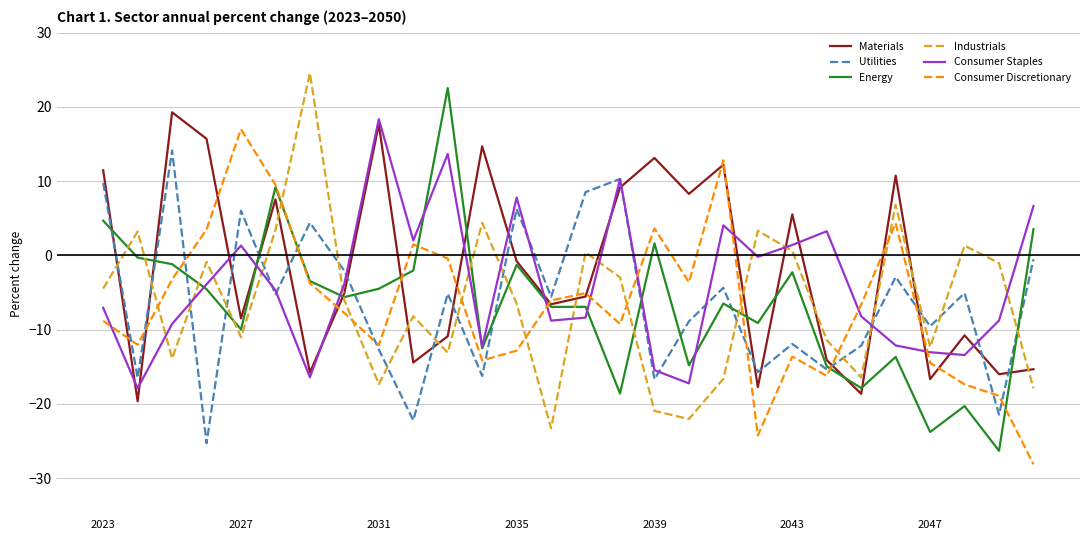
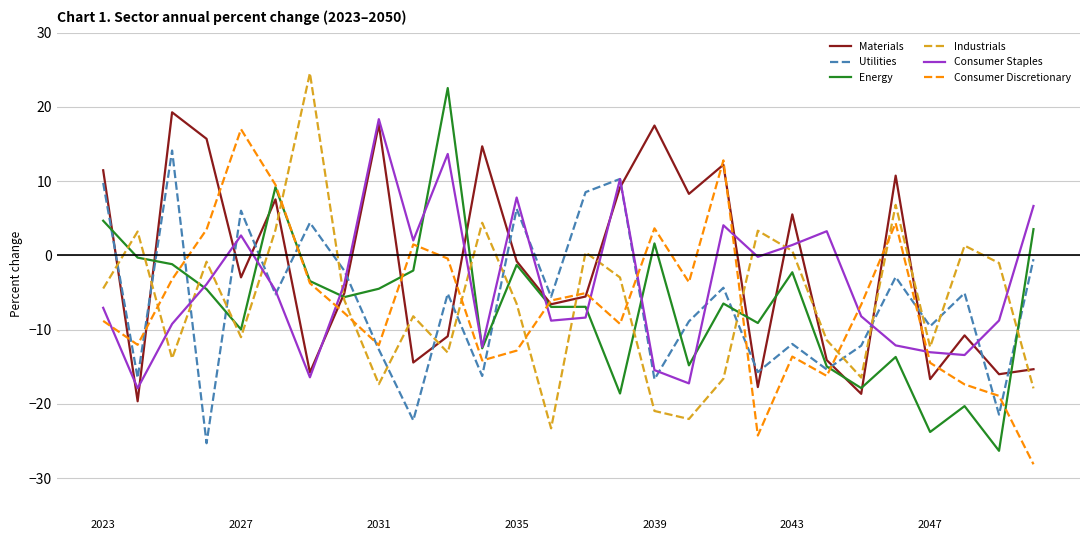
Materials, 2027: -8 -> -3
Consumer Staples, 2027: 1 -> 3
Materials, 2039: 13 -> 17
